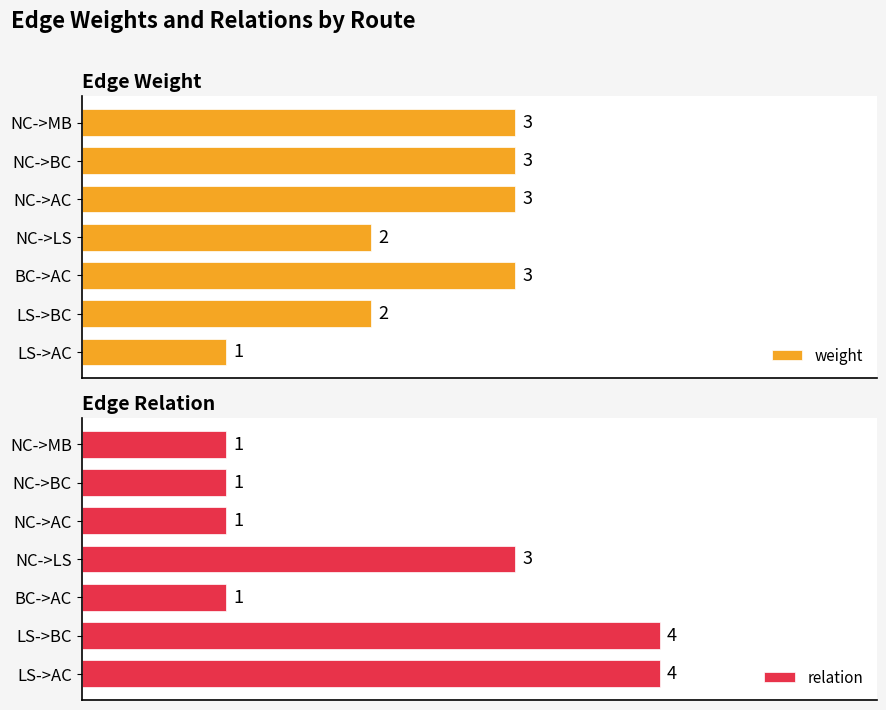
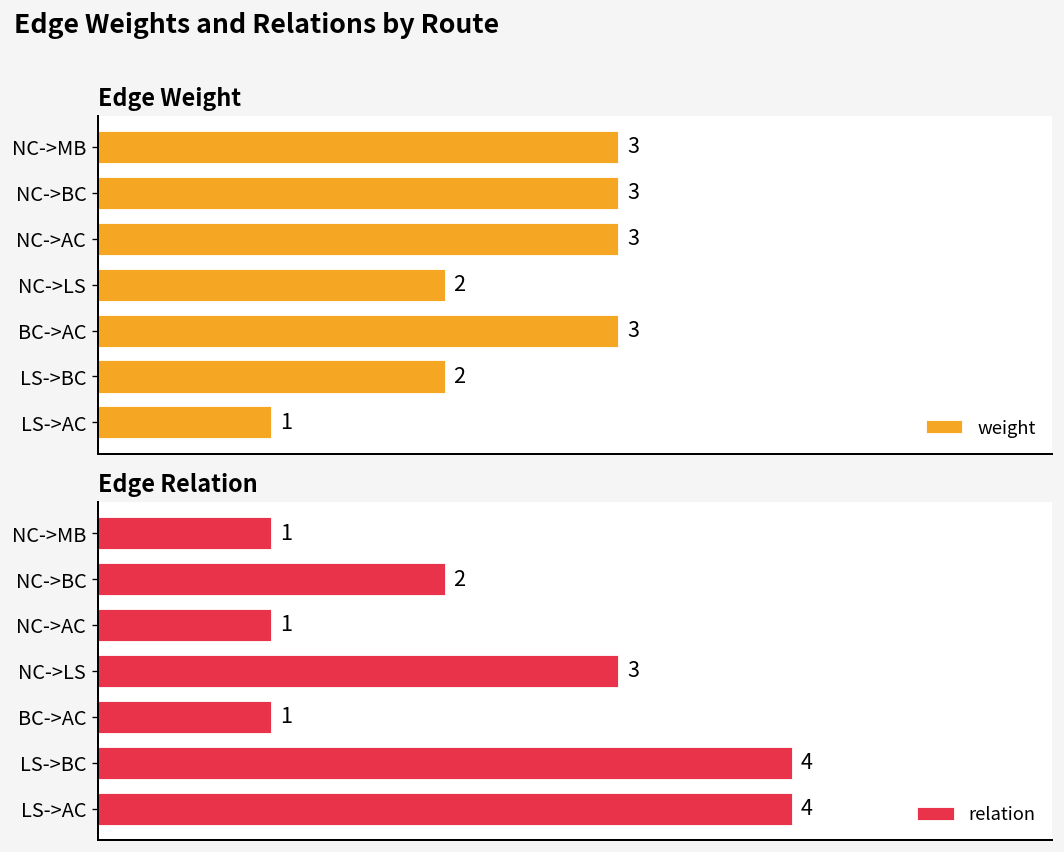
Edge Relation, NC->BC: 1 -> 2
